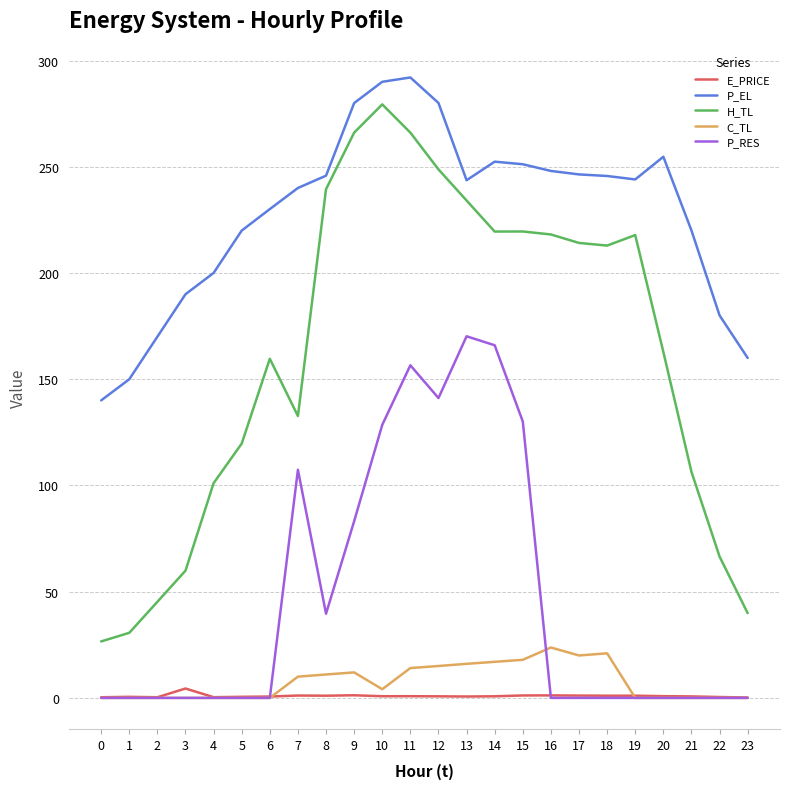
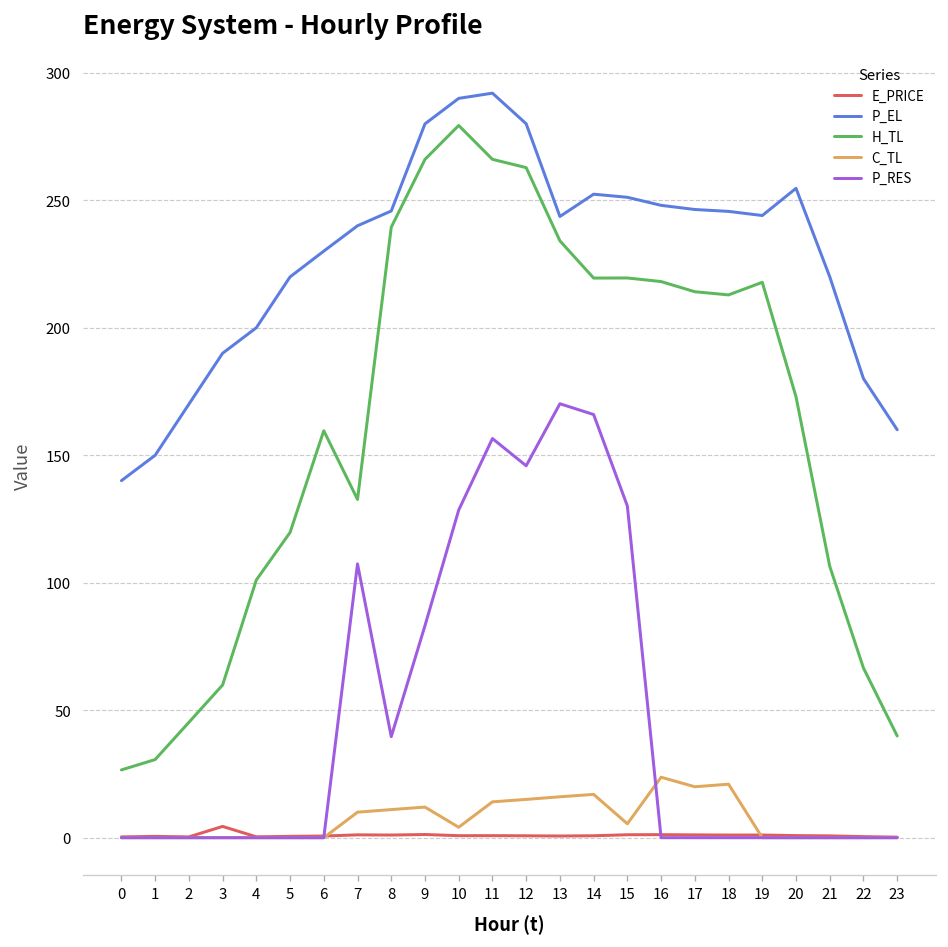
H_TL, 12: 249 -> 263
P_RES, 12: 141 -> 146
C_TL, 15: 18 -> 5
H_TL, 20: 163 -> 173
